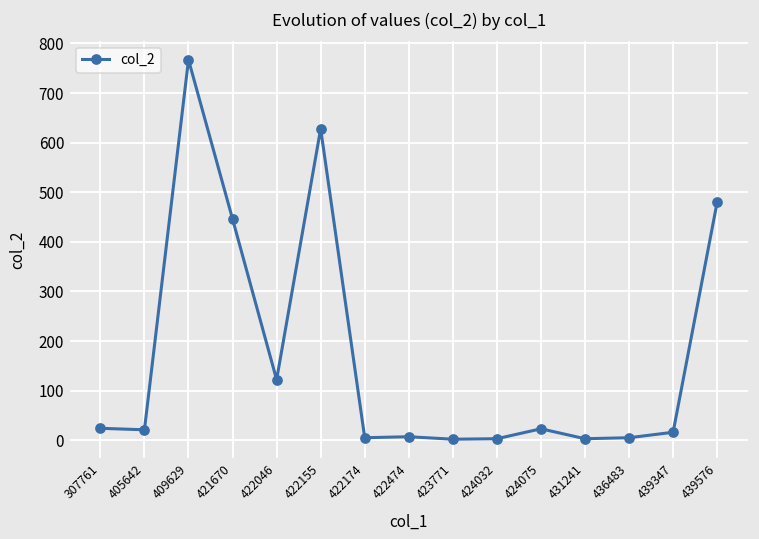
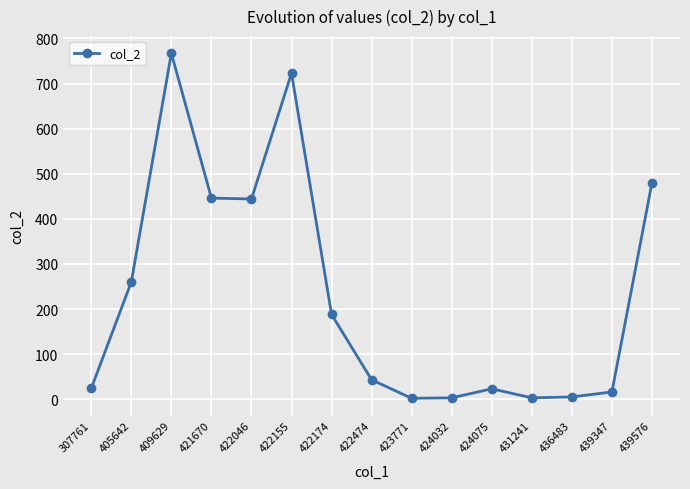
405642: 20 -> 260
422046: 120 -> 440
422155: 630 -> 720
422174: 10 -> 190
422474: 10 -> 40
